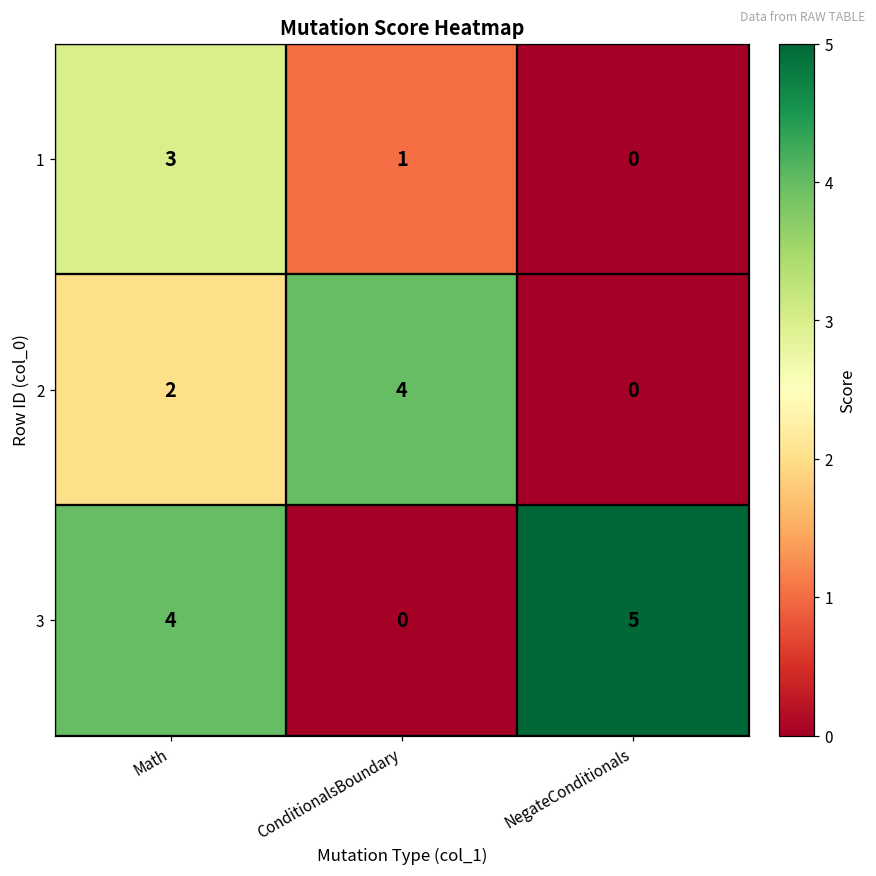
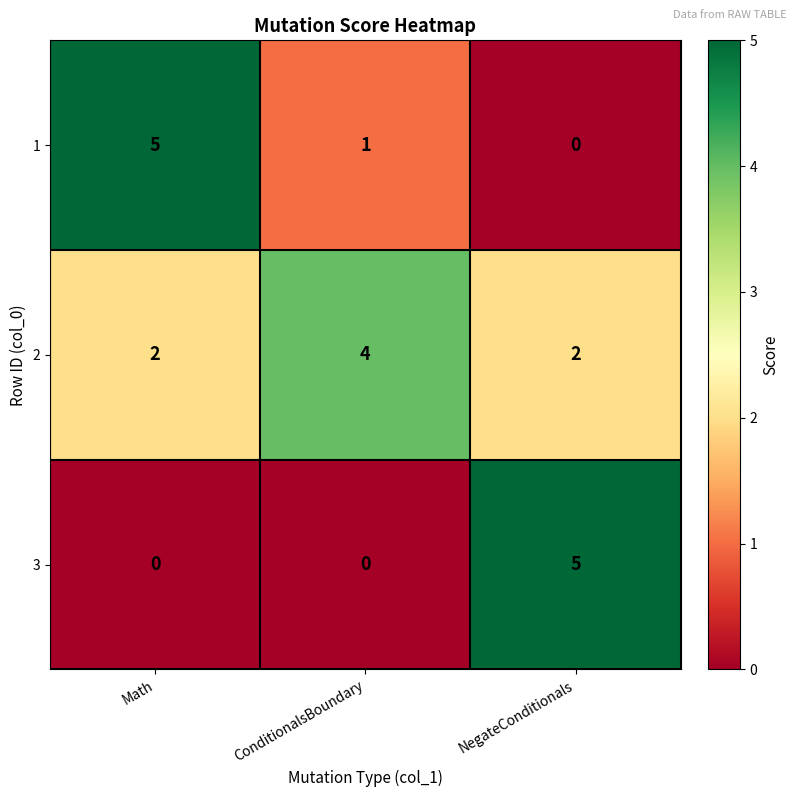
1, Math: 3 -> 5
2, NegateConditionals: 0 -> 2
3, Math: 4 -> 0
